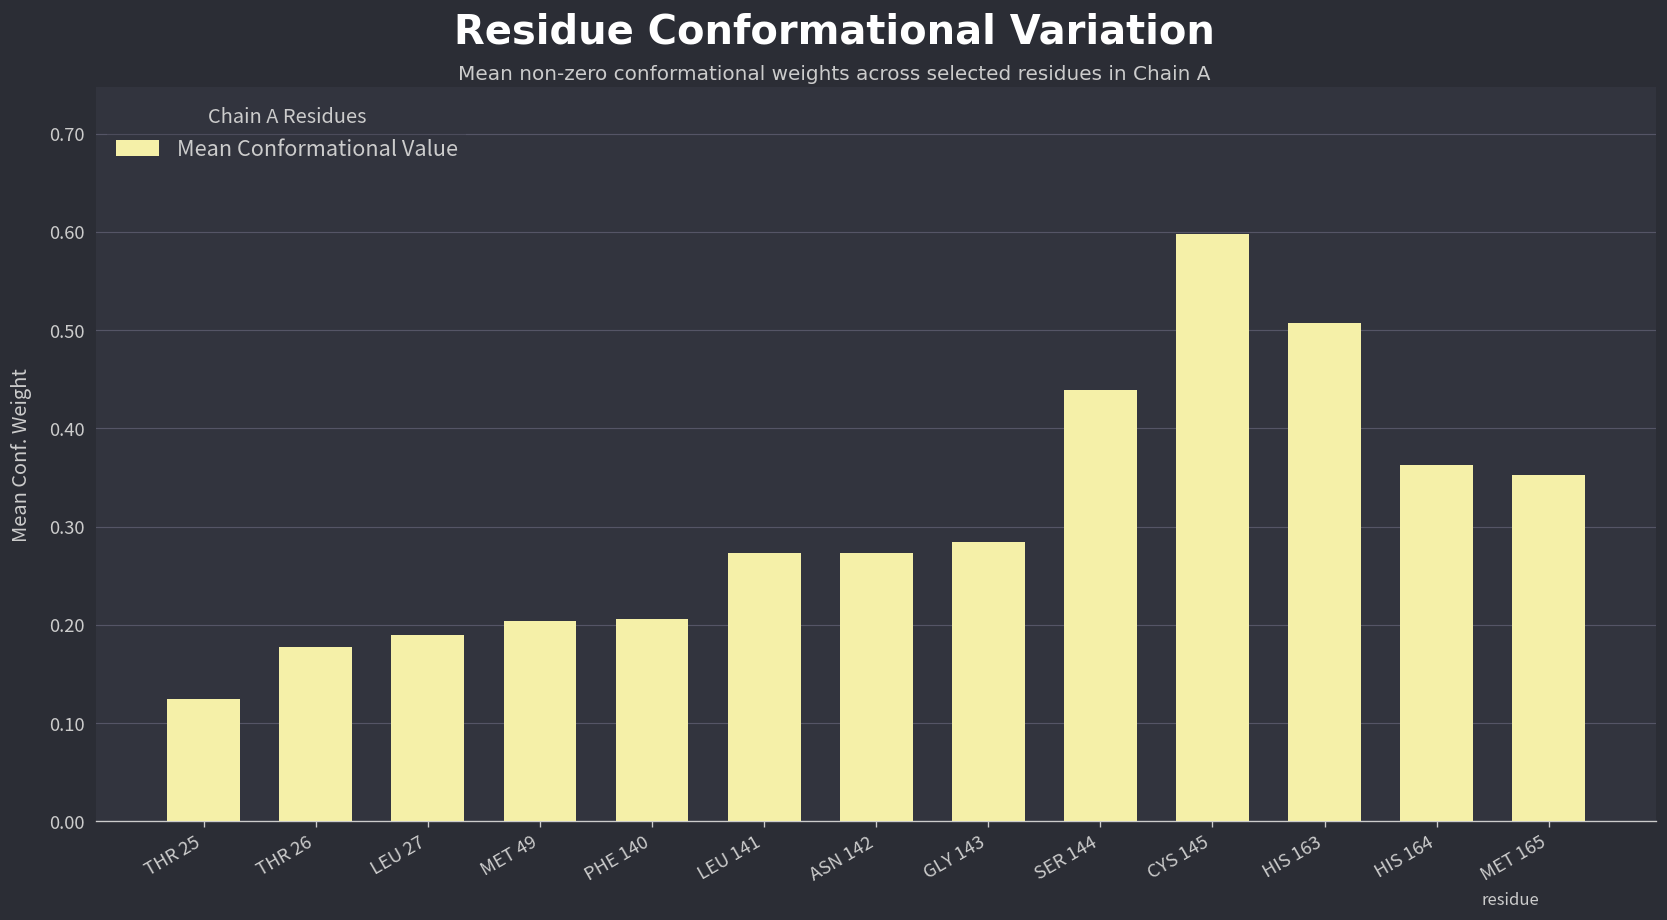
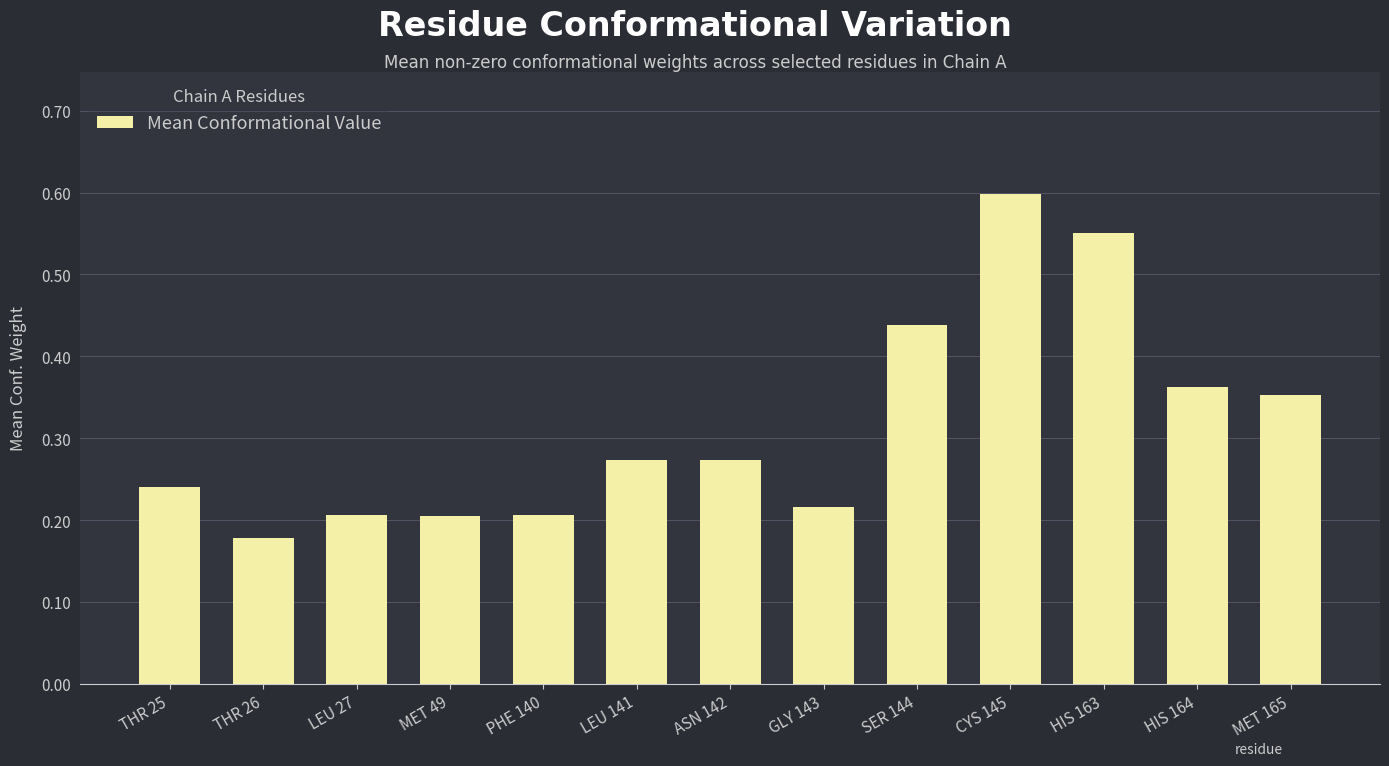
THR 25: 0.12 -> 0.24
LEU 27: 0.19 -> 0.21
GLY 143: 0.28 -> 0.22
HIS 163: 0.51 -> 0.55
